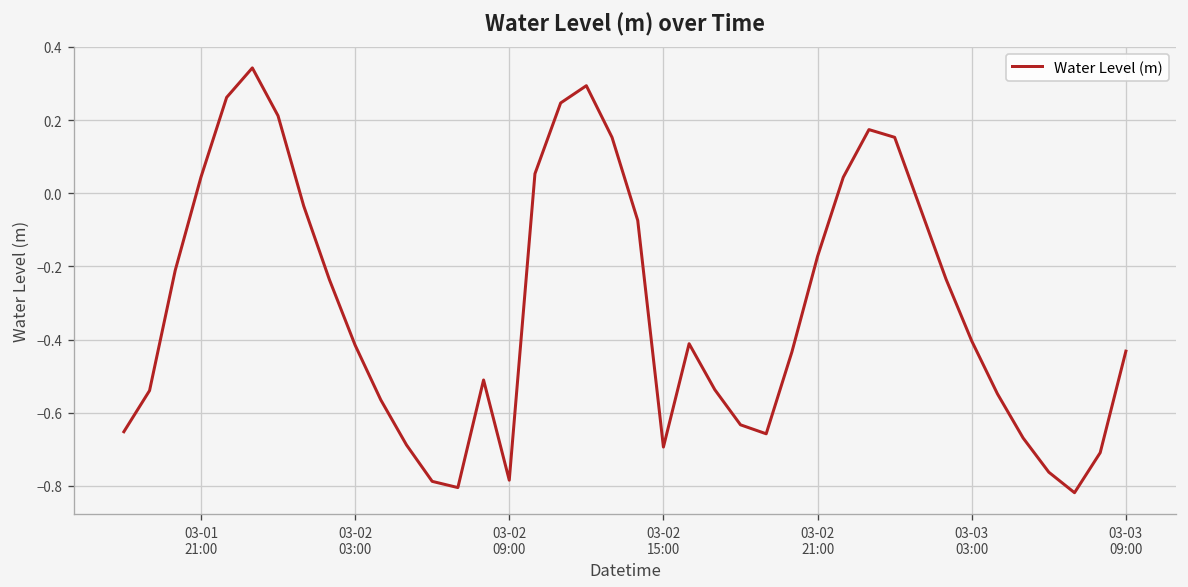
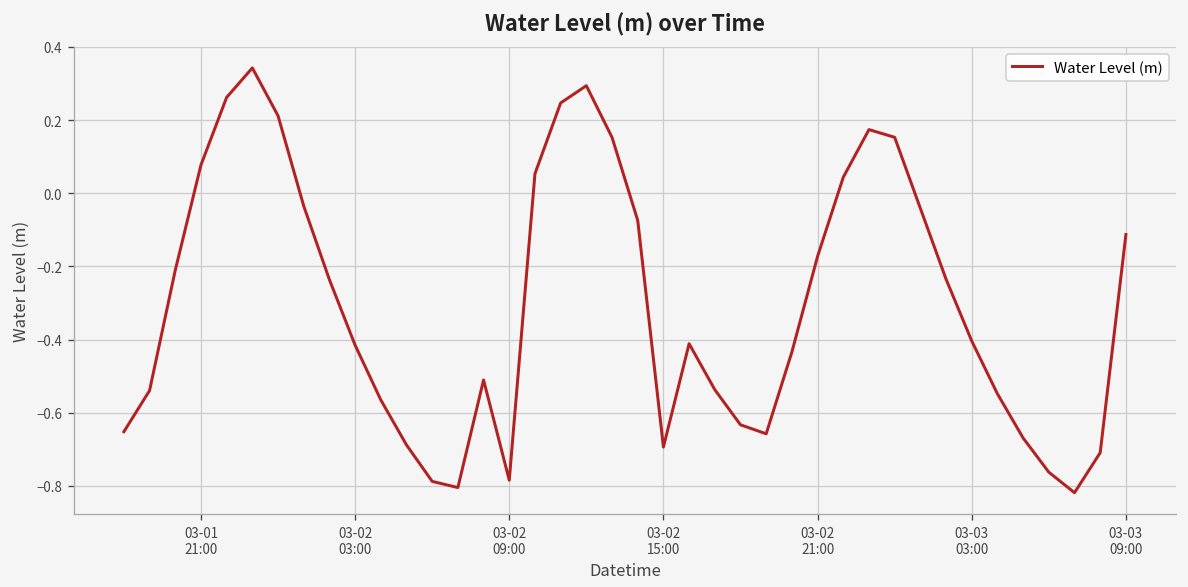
03-01 21:00: 0.04 -> 0.08
03-03 09:00: -0.43 -> -0.11
